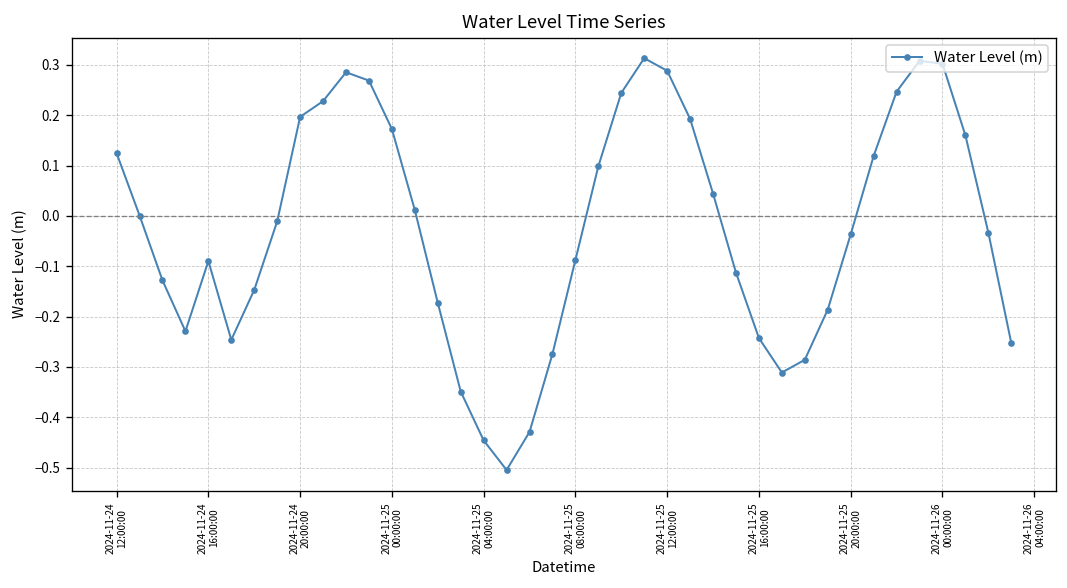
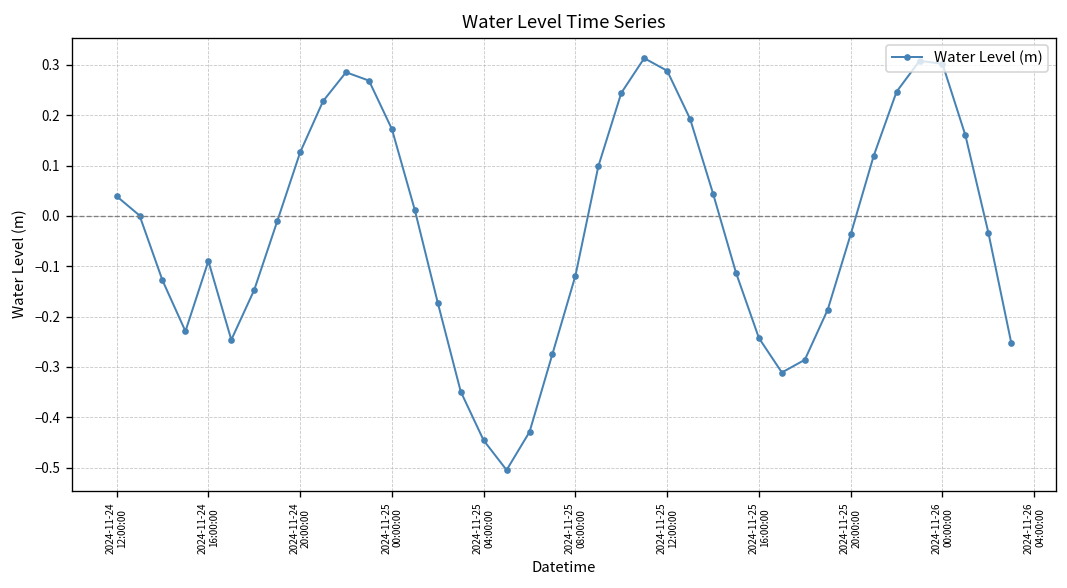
2024-11-24 12:00:00: 0.12 -> 0.04
2024-11-24 20:00:00: 0.20 -> 0.13
2024-11-25 08:00:00: -0.09 -> -0.12
